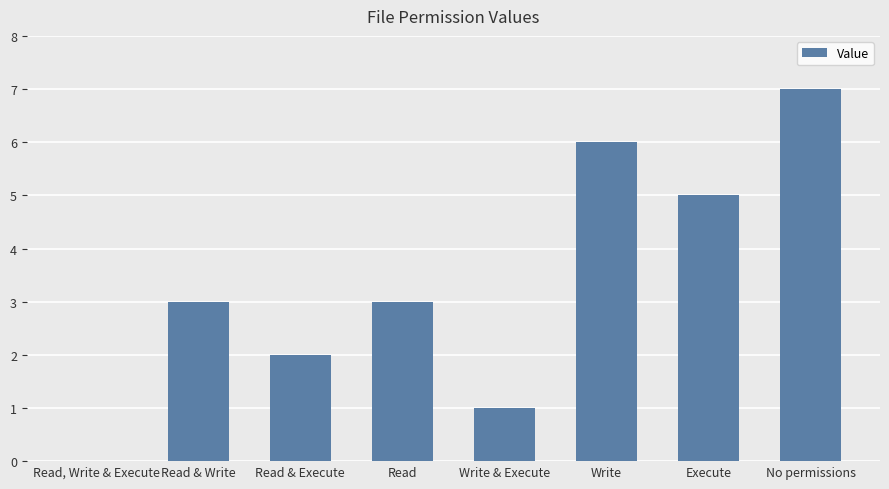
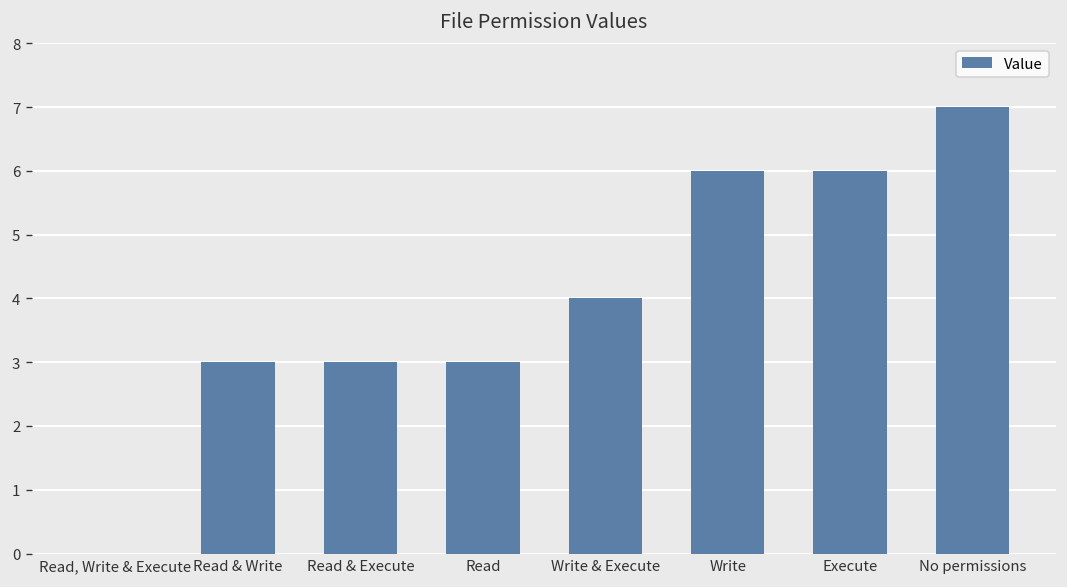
Read & Execute: 2 -> 3
Write & Execute: 1 -> 4
Execute: 5 -> 6
